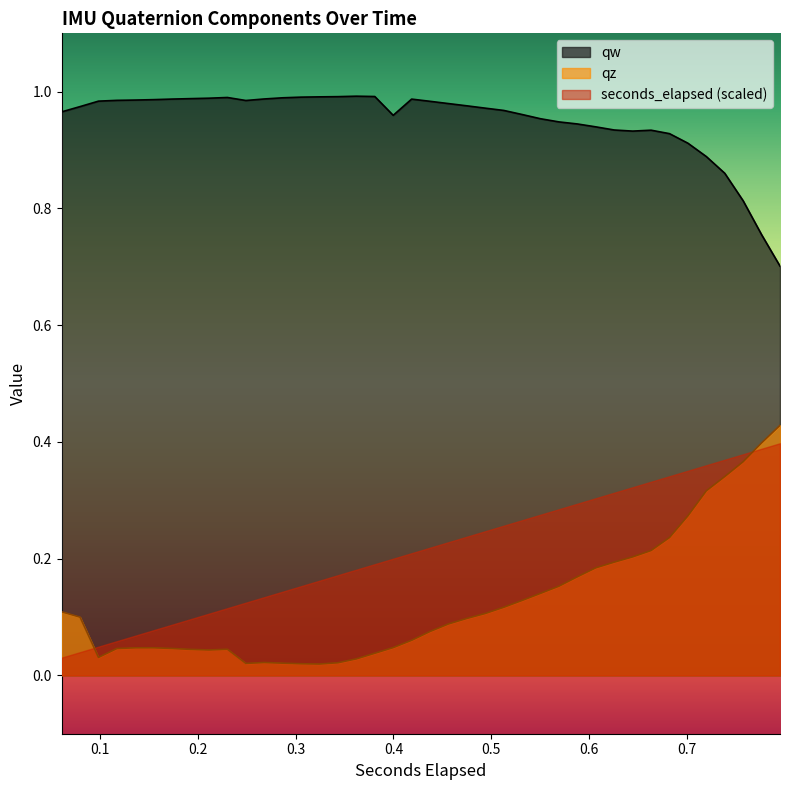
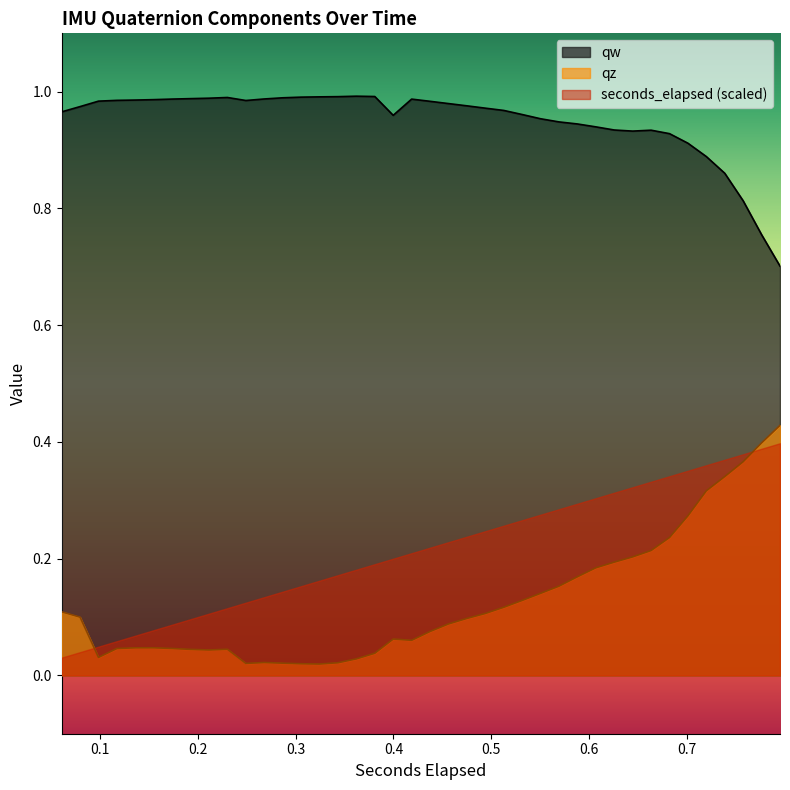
qz, 0.4: 0.05 -> 0.06
